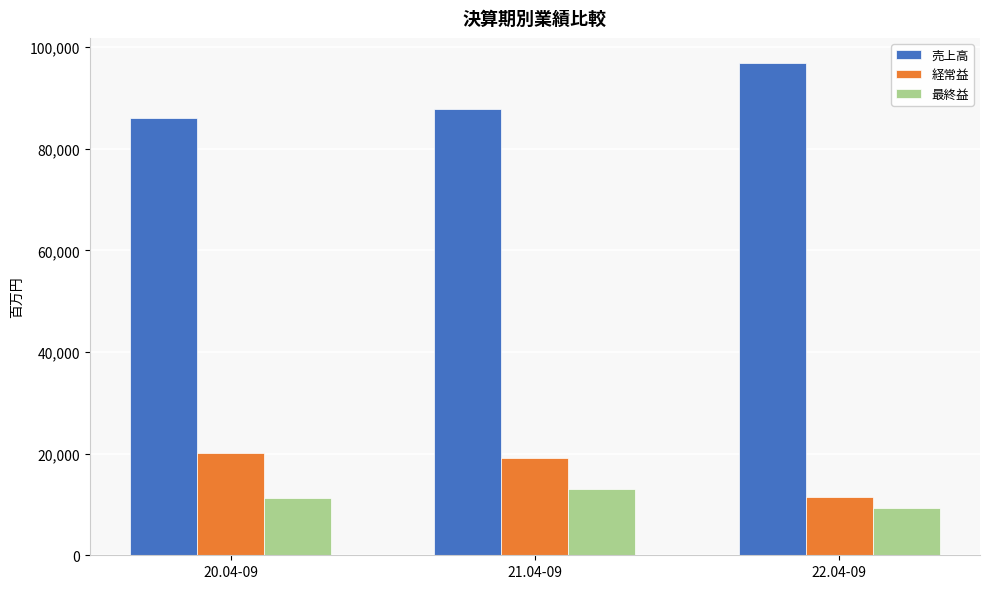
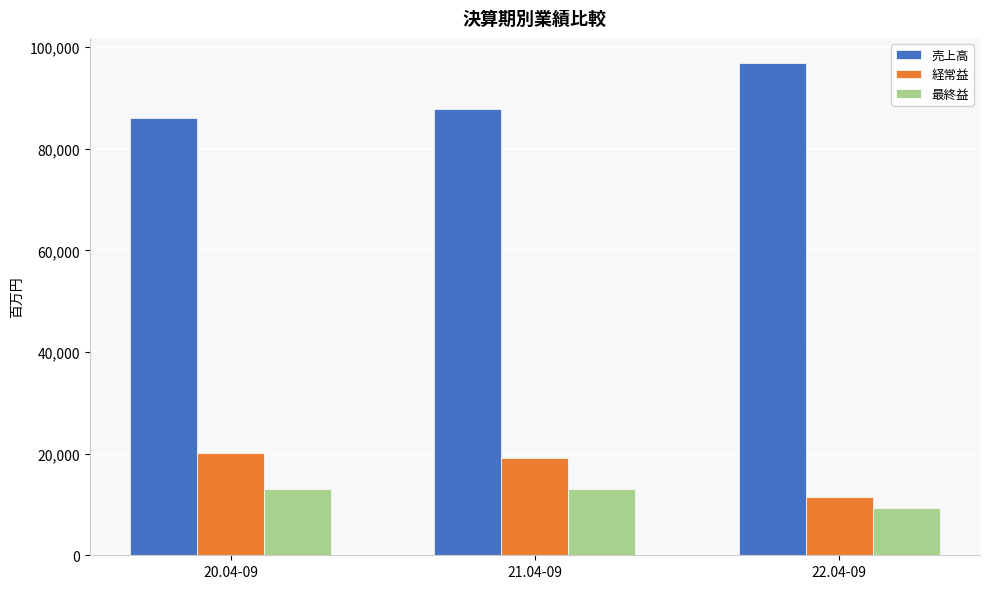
最終益, 20.04-09: 11,000 -> 13,000
